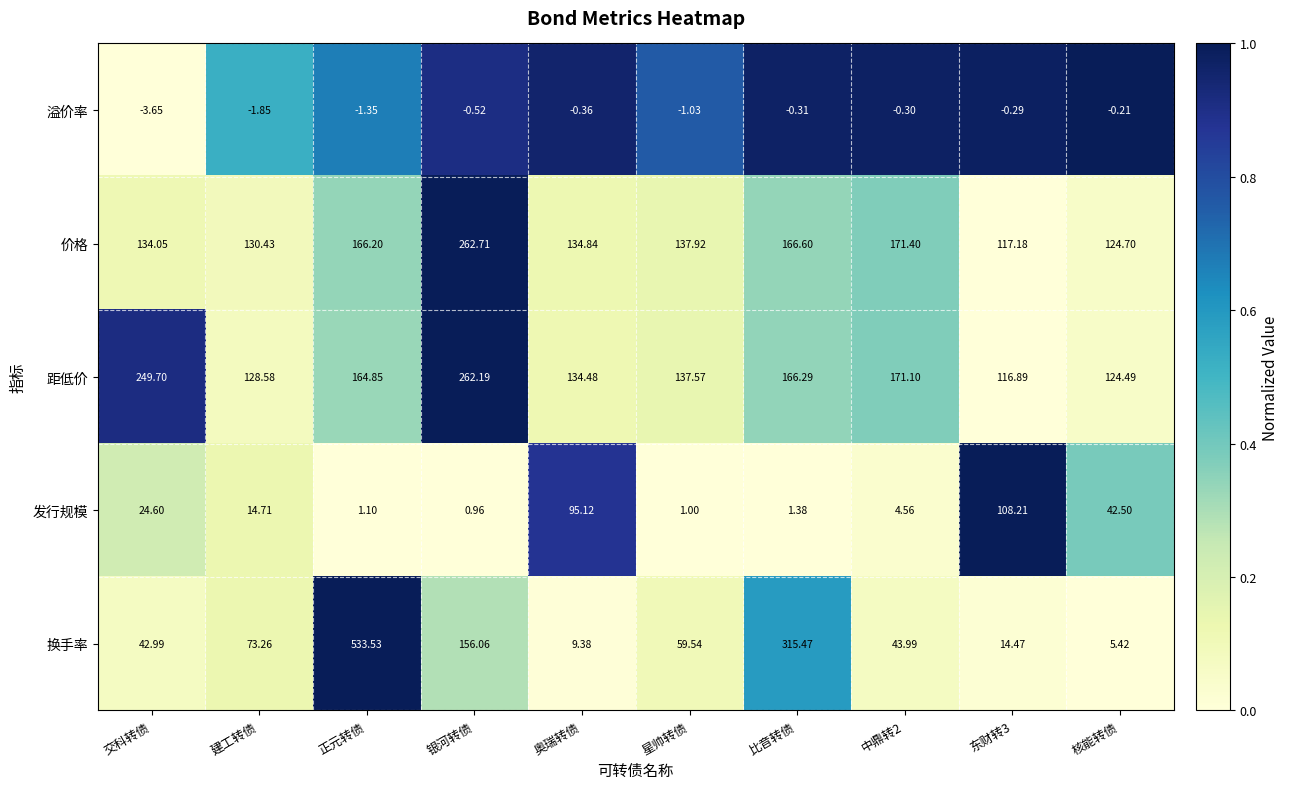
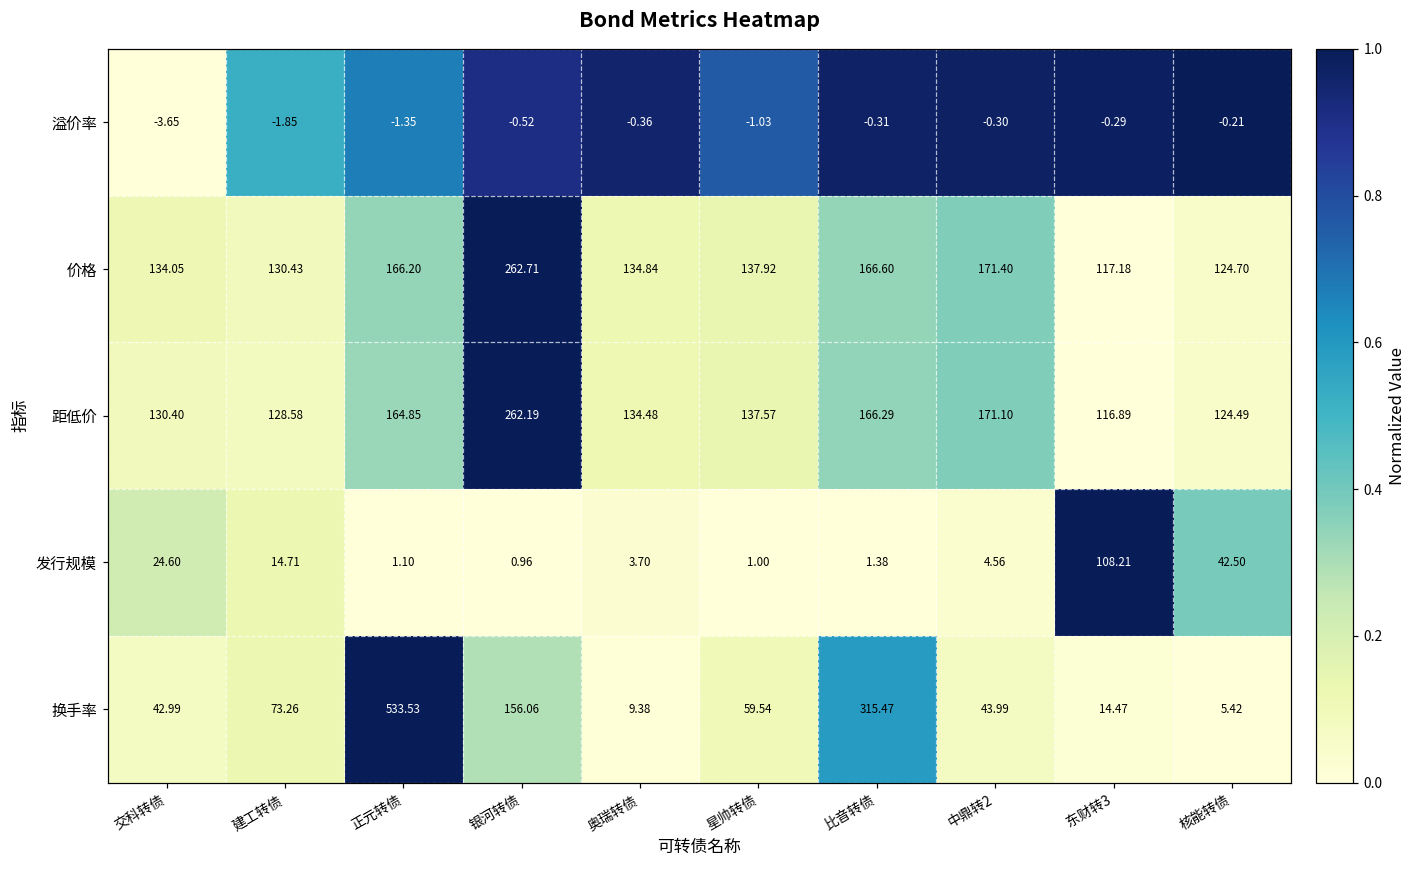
距低价, 交科转债: 249.70 -> 130.40
发行规模, 奥瑞转债: 95.12 -> 3.70
